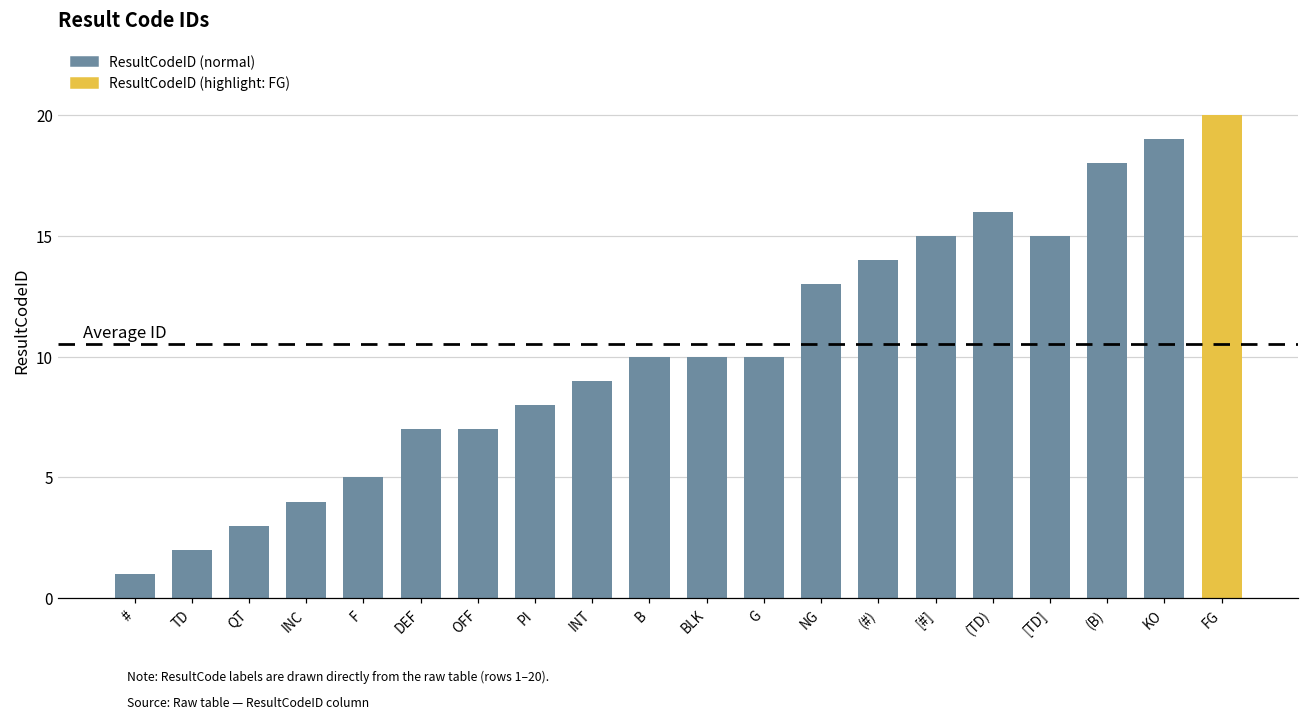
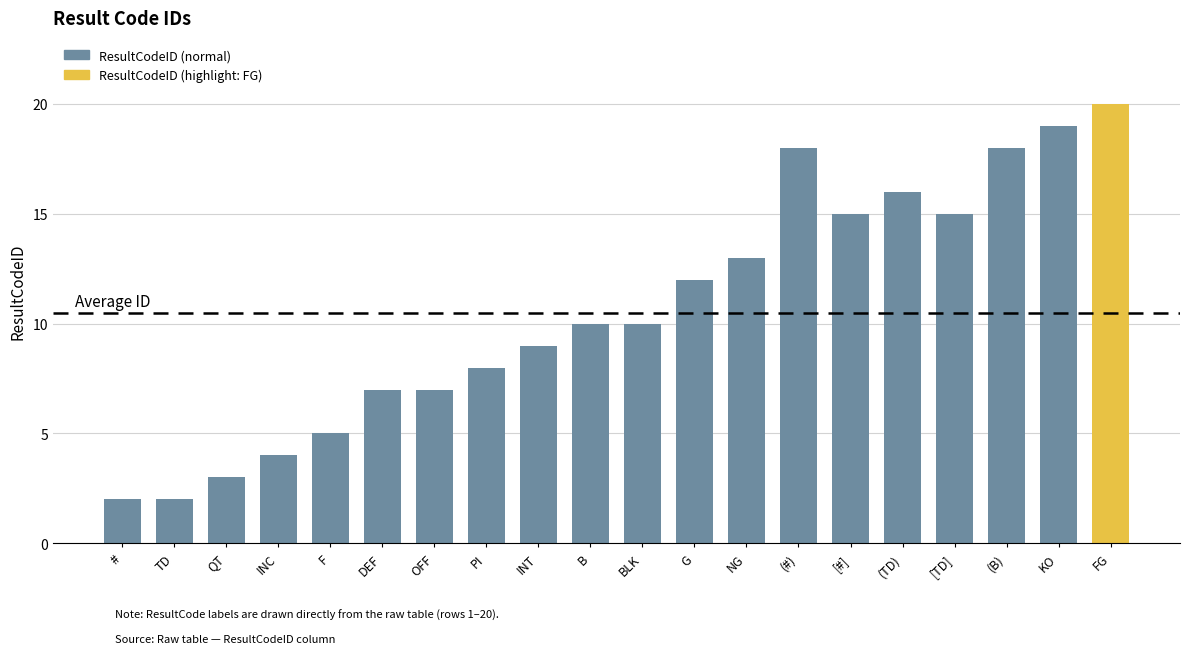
#: 1 -> 2
G: 10 -> 12
(#): 14 -> 18
